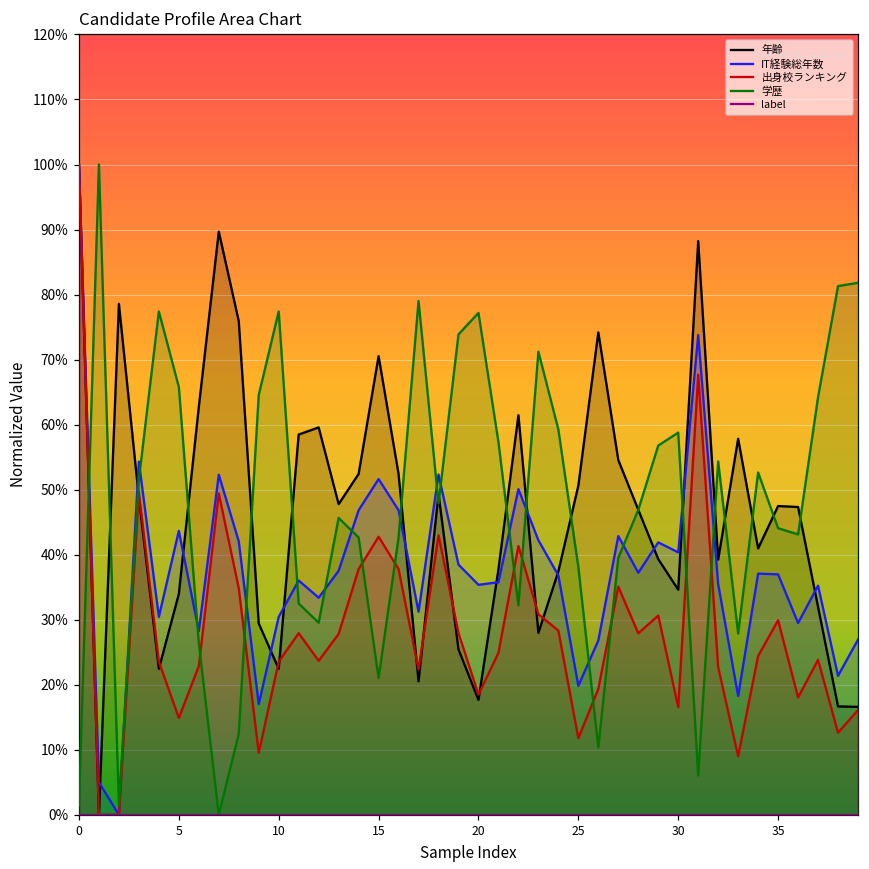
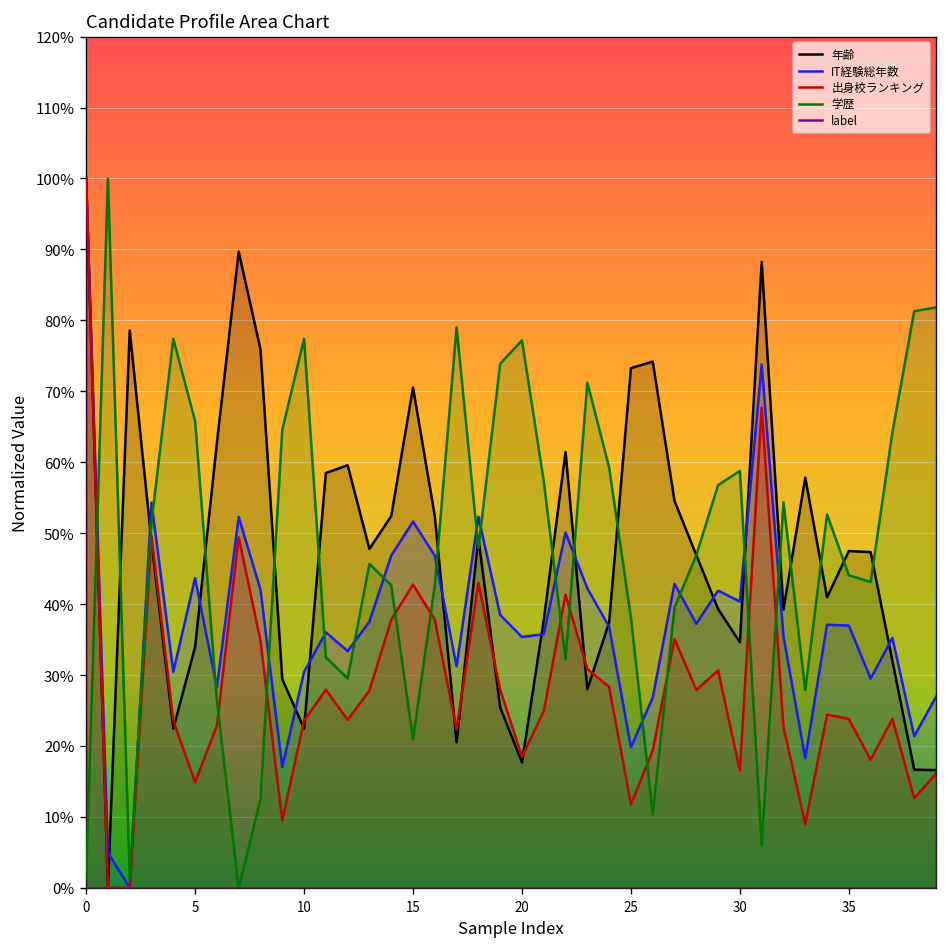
年齢, 25: 51% -> 73%
出身校ランキング, 35: 30% -> 24%
